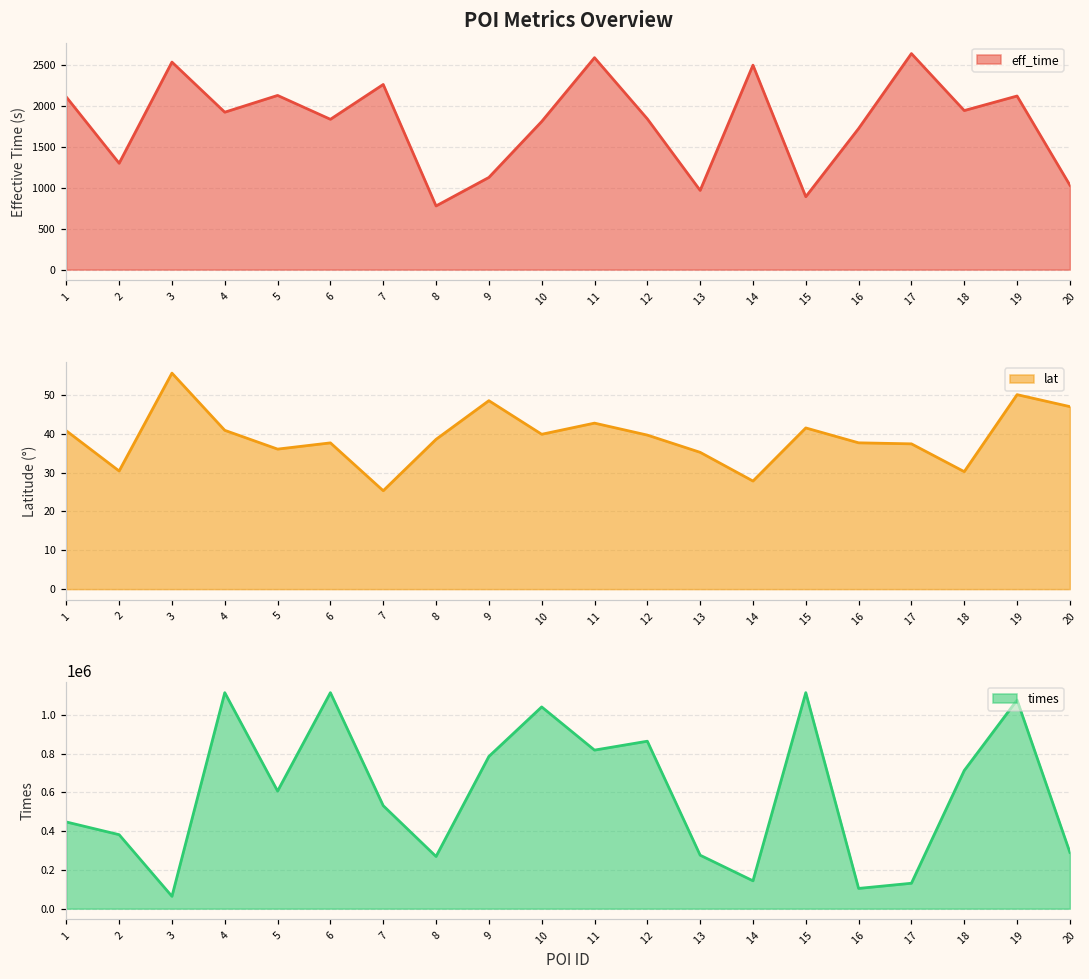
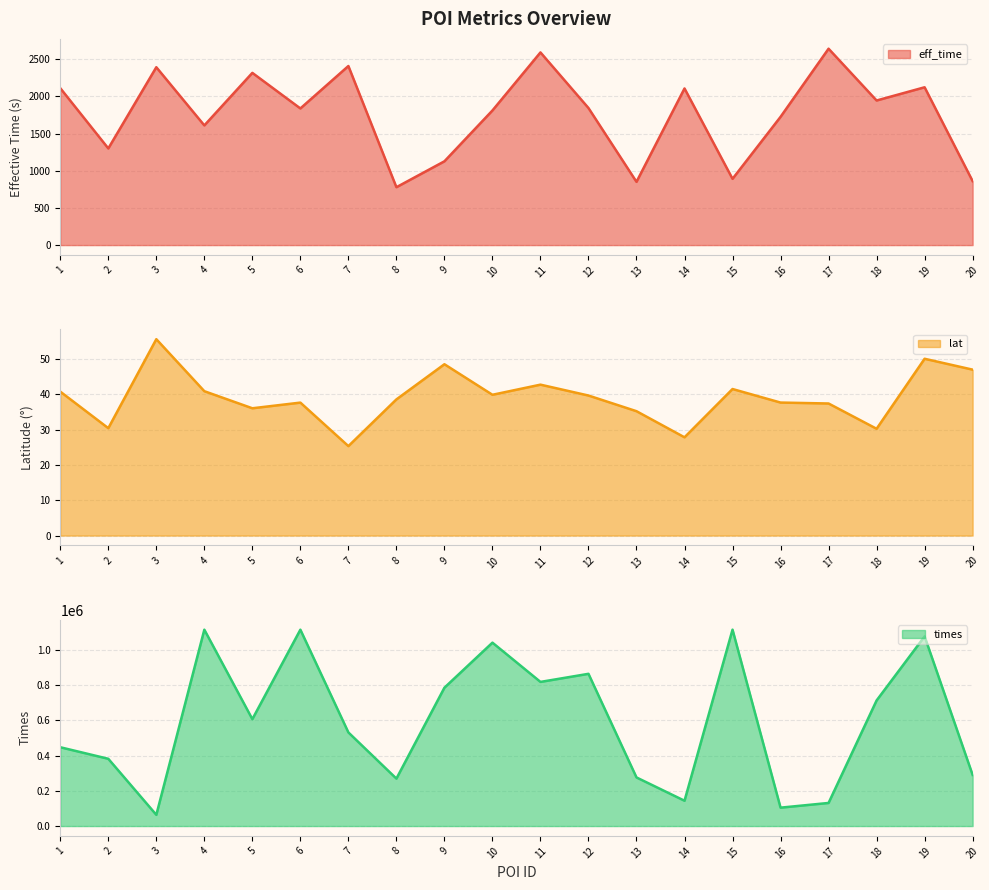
POI Metrics Overview, 3: 2500 -> 2400
POI Metrics Overview, 4: 1900 -> 1600
POI Metrics Overview, 5: 2100 -> 2300
POI Metrics Overview, 7: 2300 -> 2400
POI Metrics Overview, 13: 1000 -> 900
POI Metrics Overview, 14: 2500 -> 2100
POI Metrics Overview, 20: 1000 -> 900
